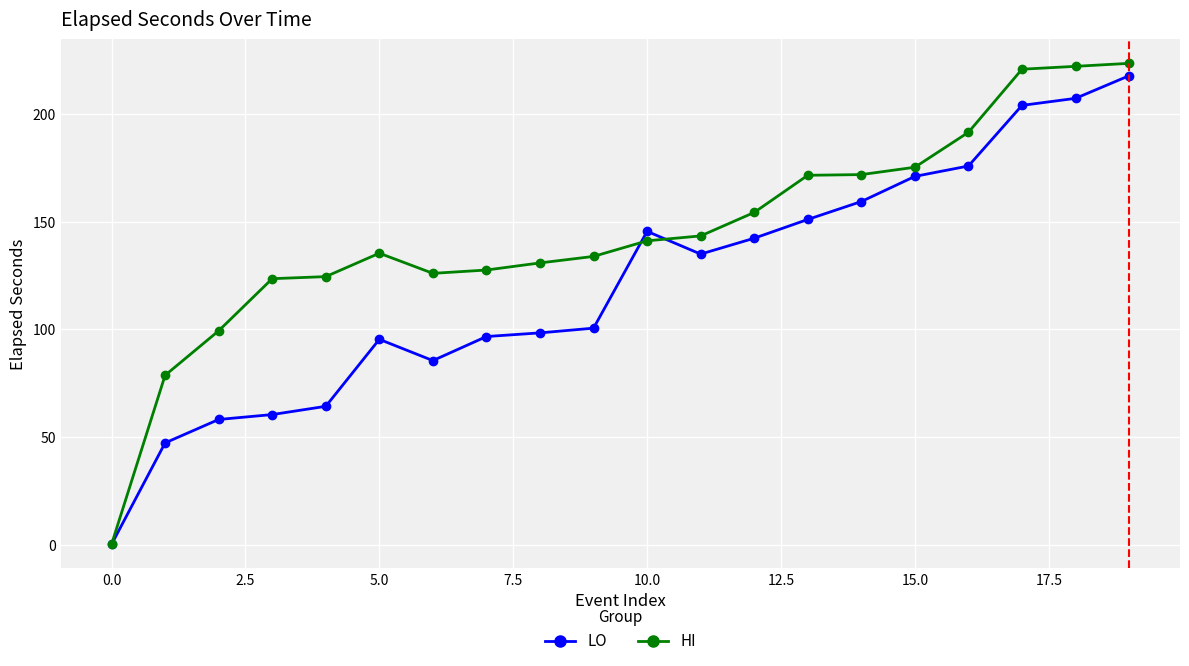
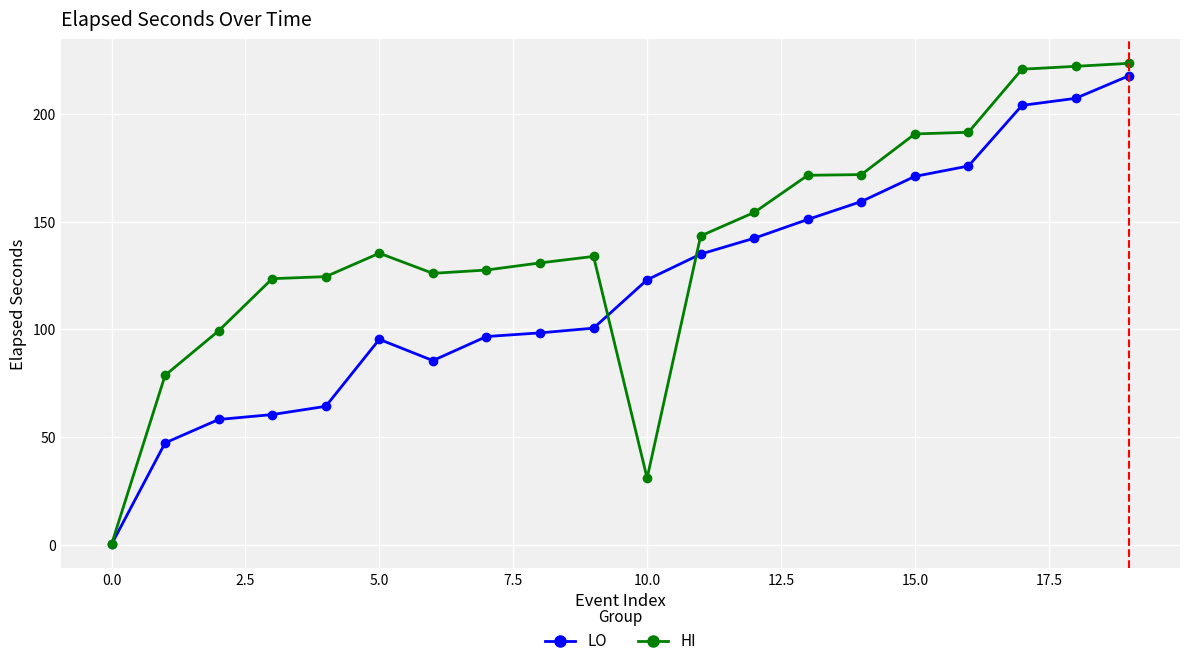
LO, 10.0: 146 -> 123
HI, 10.0: 141 -> 31
HI, 15.0: 175 -> 191
